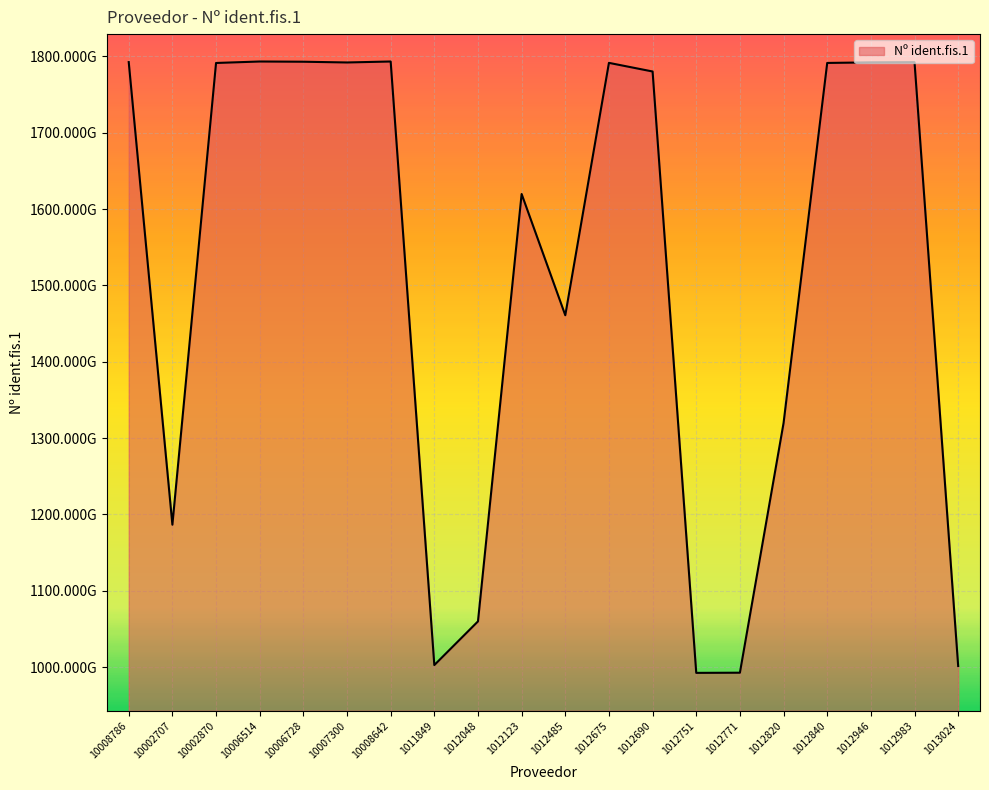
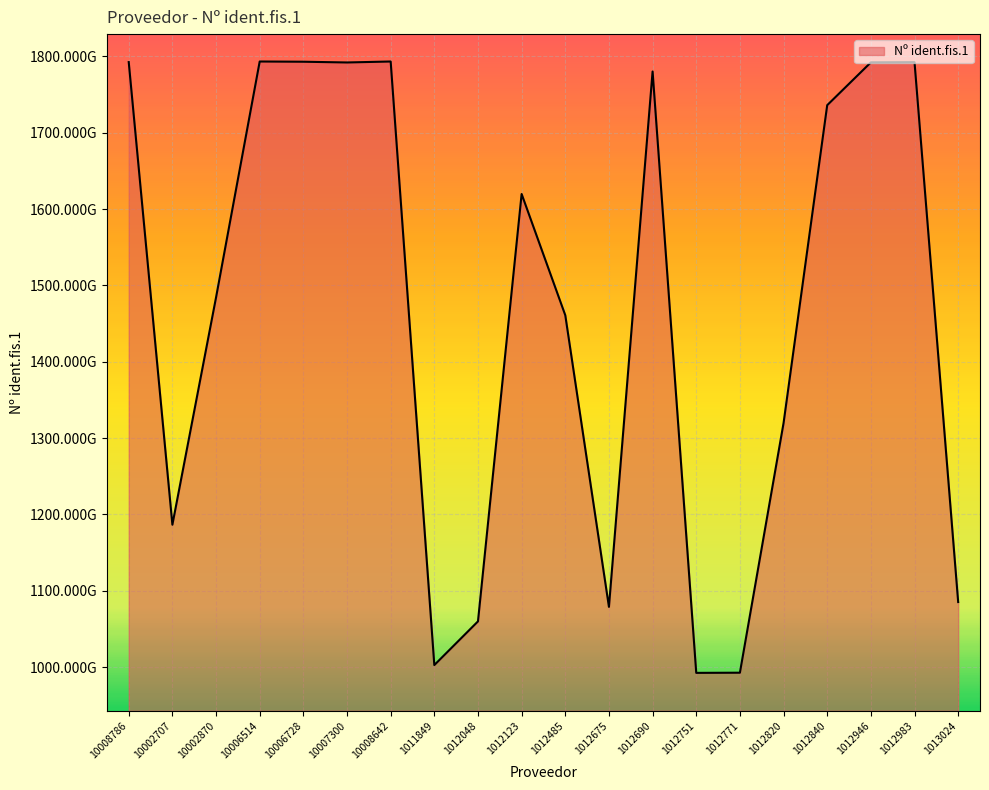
10002870: 1790000000000 -> 1480000000000
1012675: 1790000000000 -> 1080000000000
1012840: 1790000000000 -> 1740000000000
1013024: 1000000000000 -> 1090000000000
